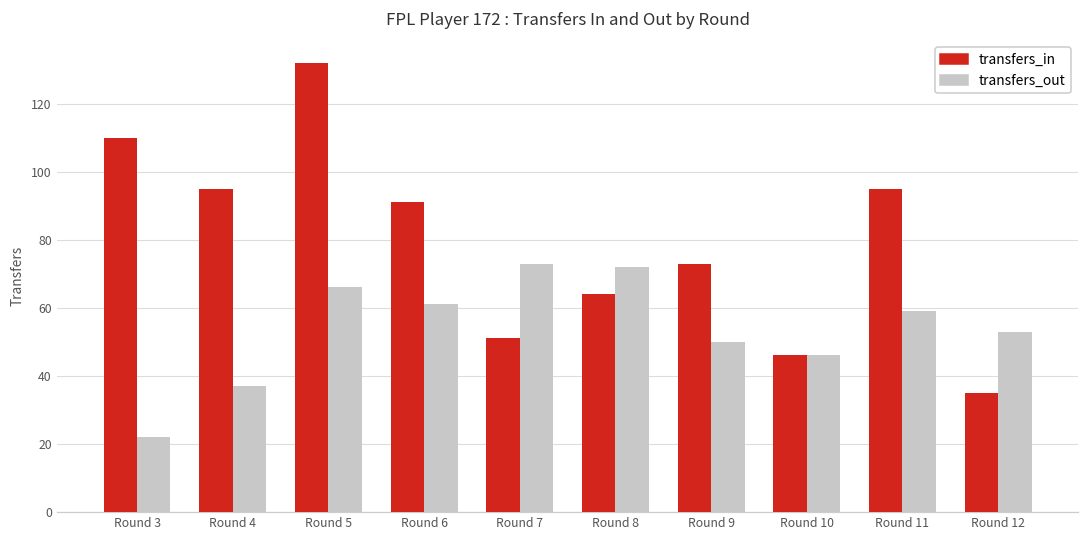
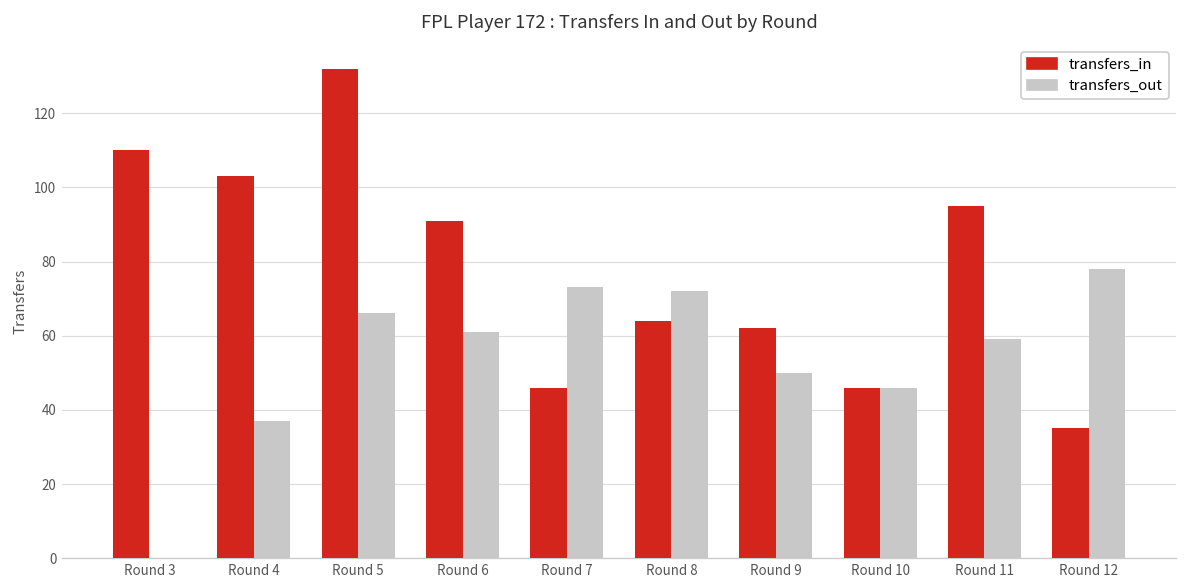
transfers_out, Round 3: 22 -> 0
transfers_in, Round 4: 95 -> 103
transfers_in, Round 7: 51 -> 46
transfers_in, Round 9: 73 -> 62
transfers_out, Round 12: 53 -> 78
